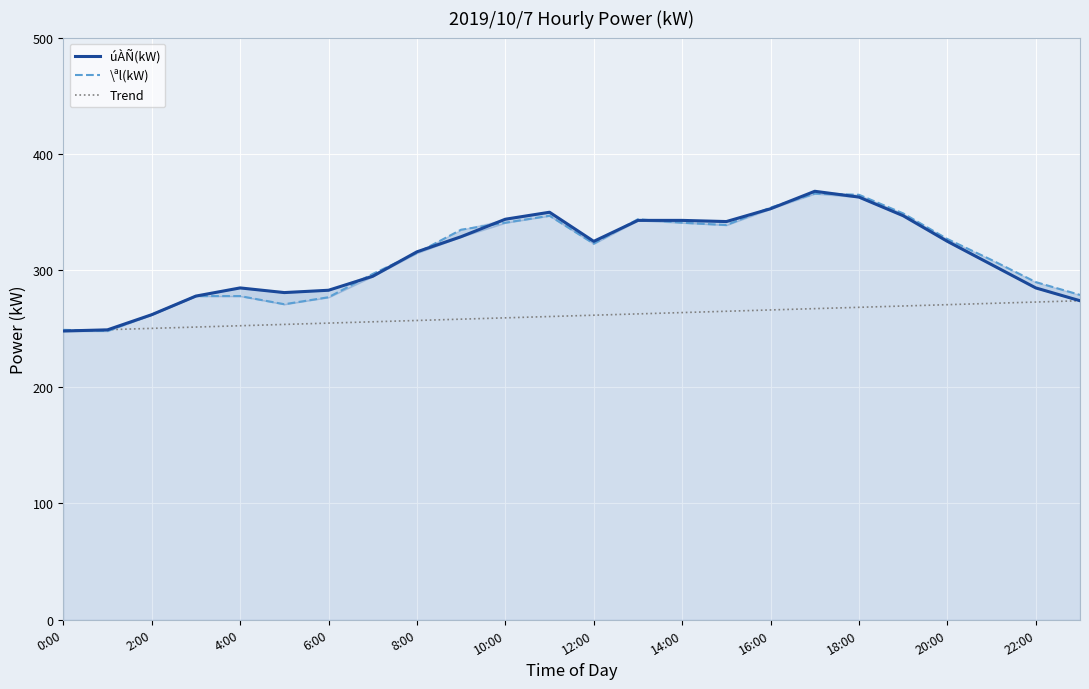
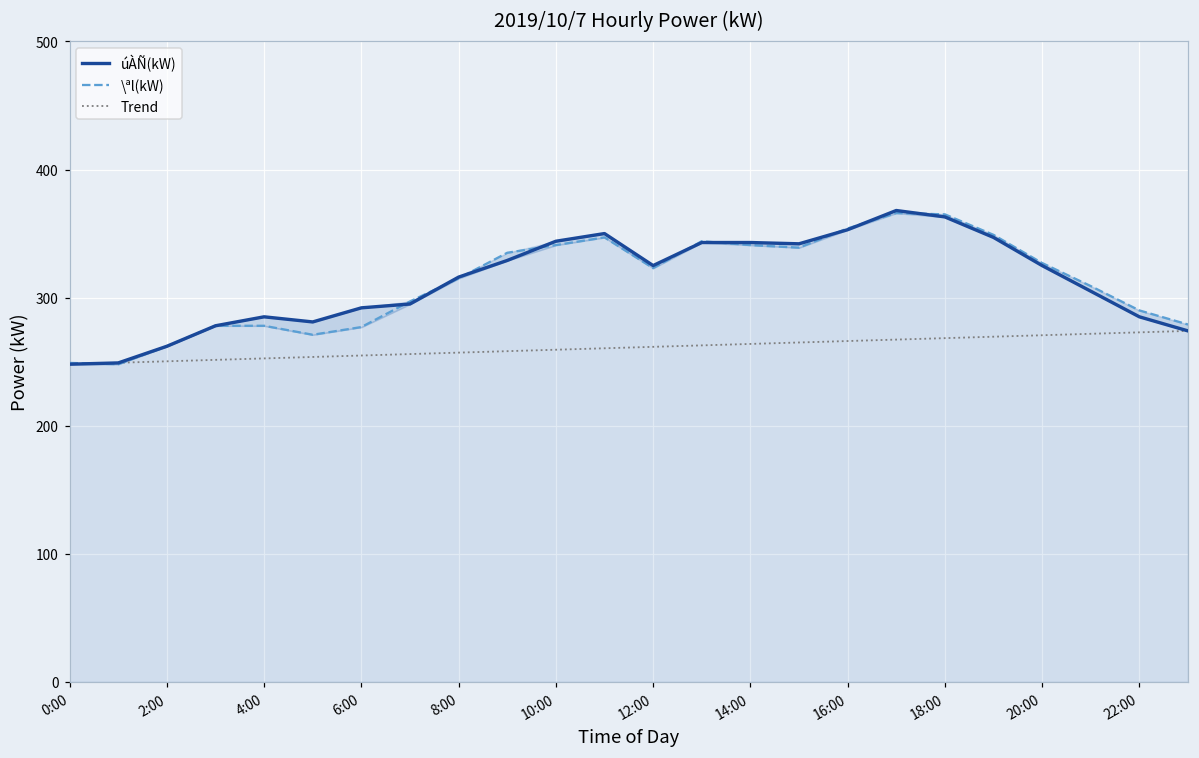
úÀÑ(kW), 6:00: 283 -> 292
